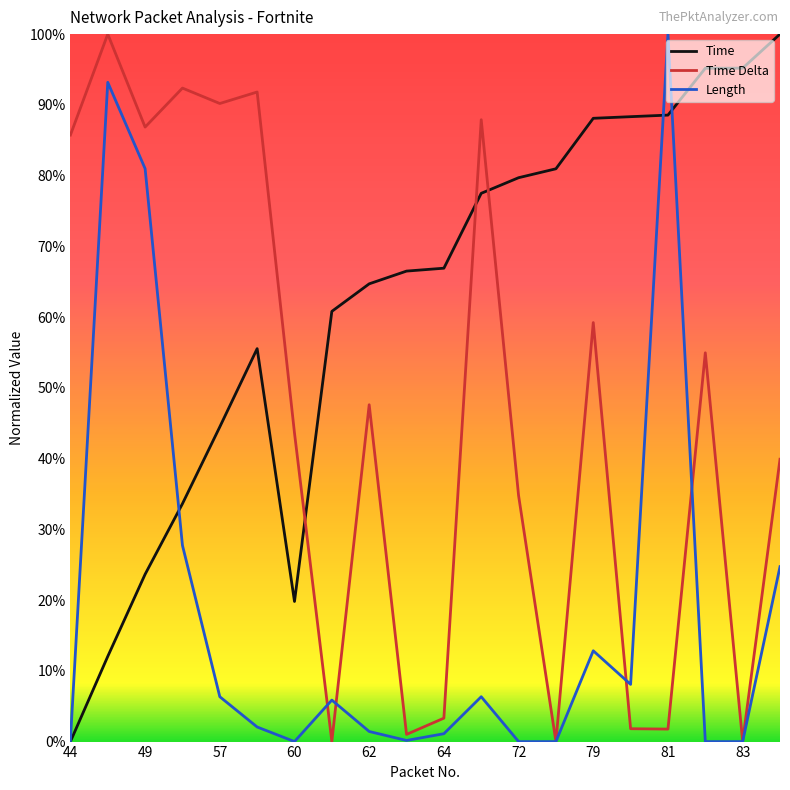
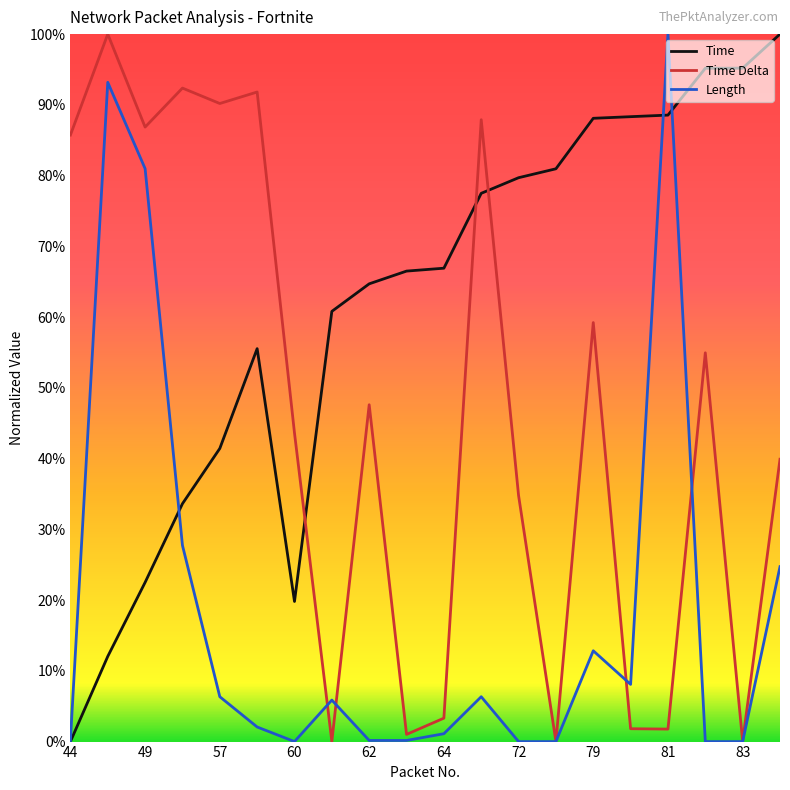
Time, 49: 24% -> 23%
Time, 57: 44% -> 41%
Length, 62: 1% -> 0%
